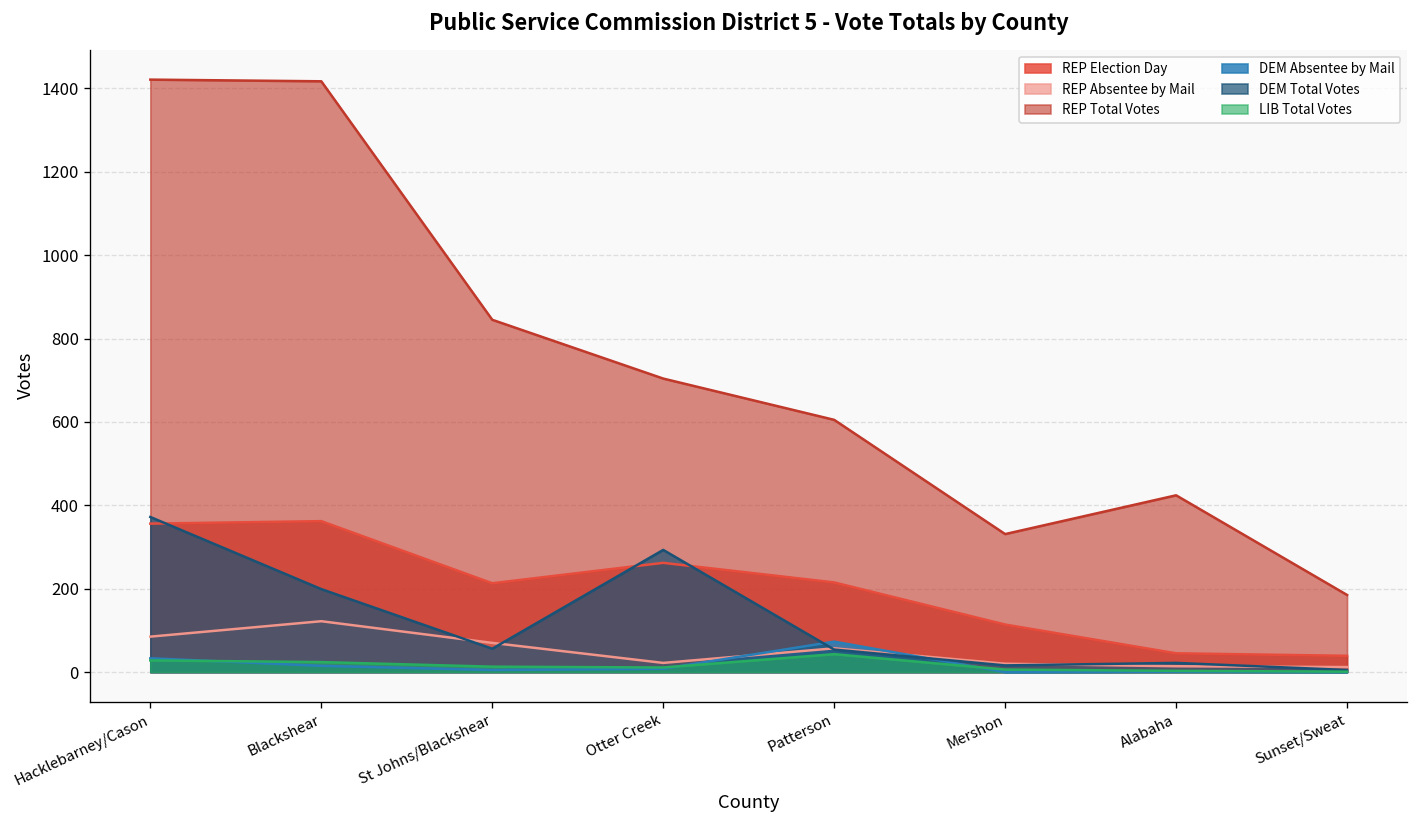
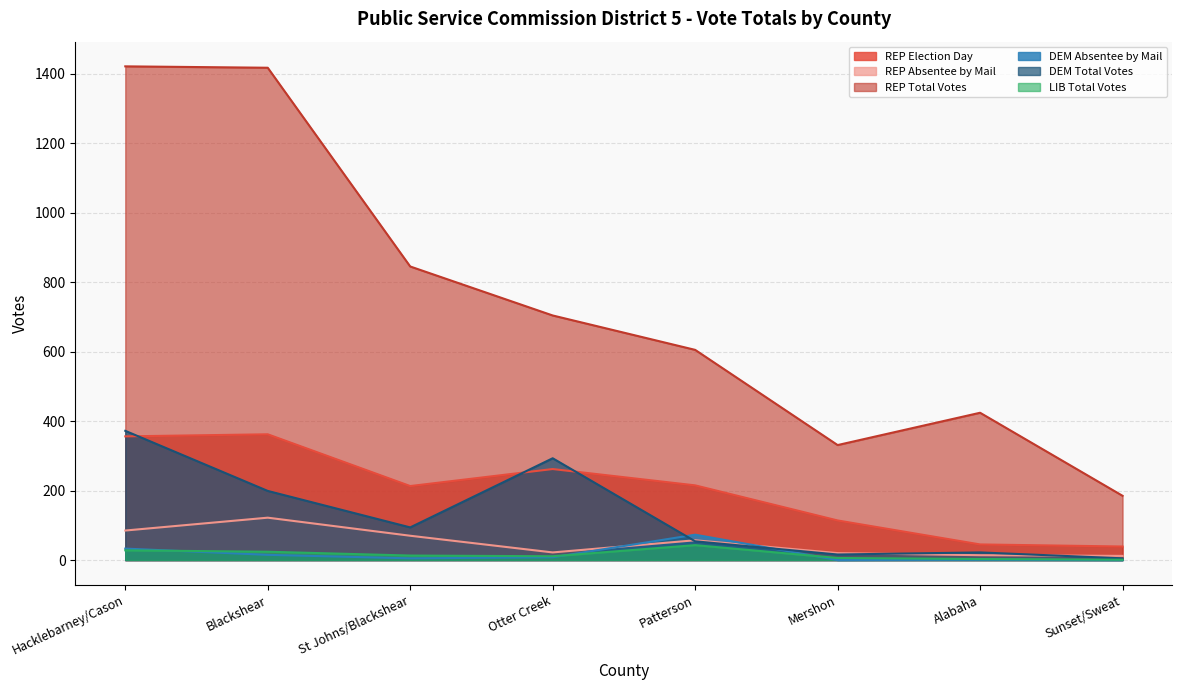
DEM Total Votes, St Johns/Blackshear: 60 -> 90
